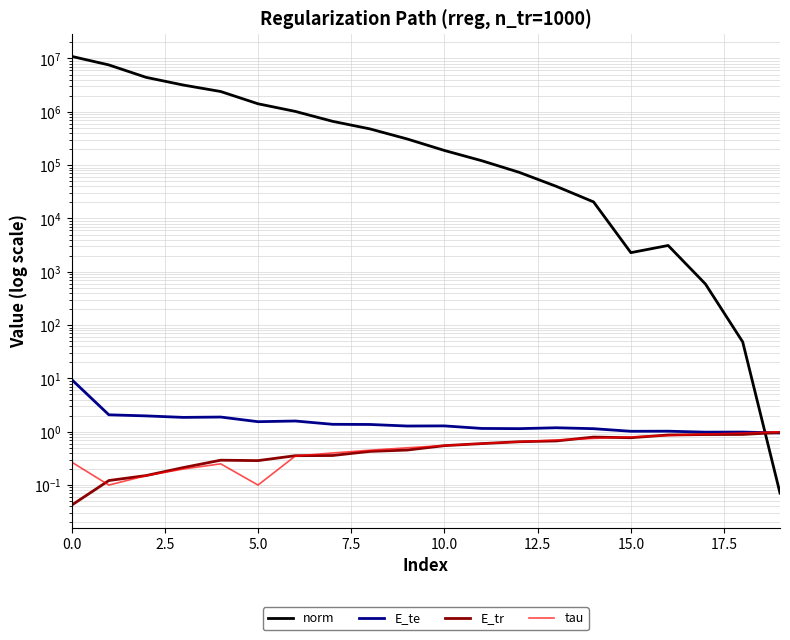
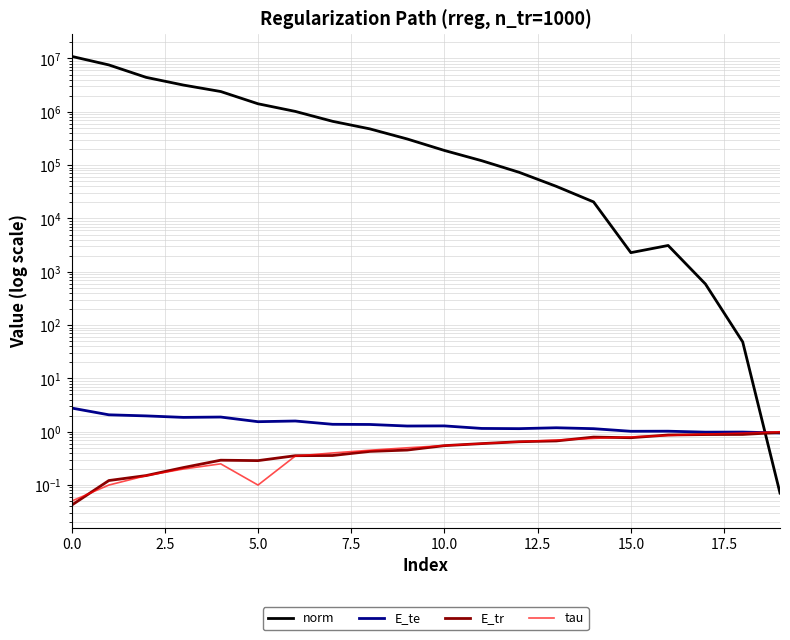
E_te, 0.0: 10 -> 3
tau, 0.0: 0.3 -> 0.05
